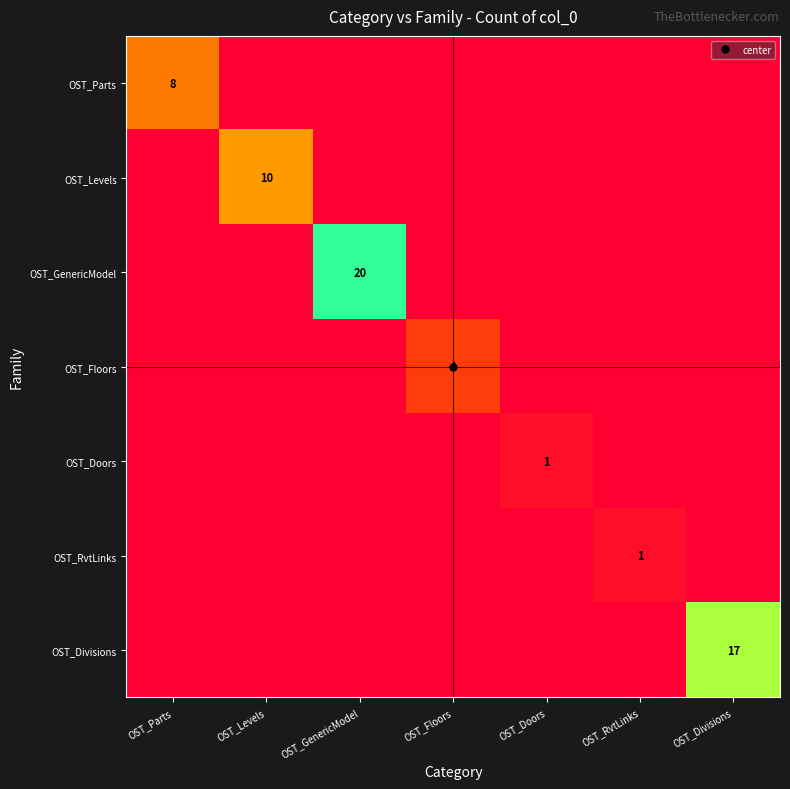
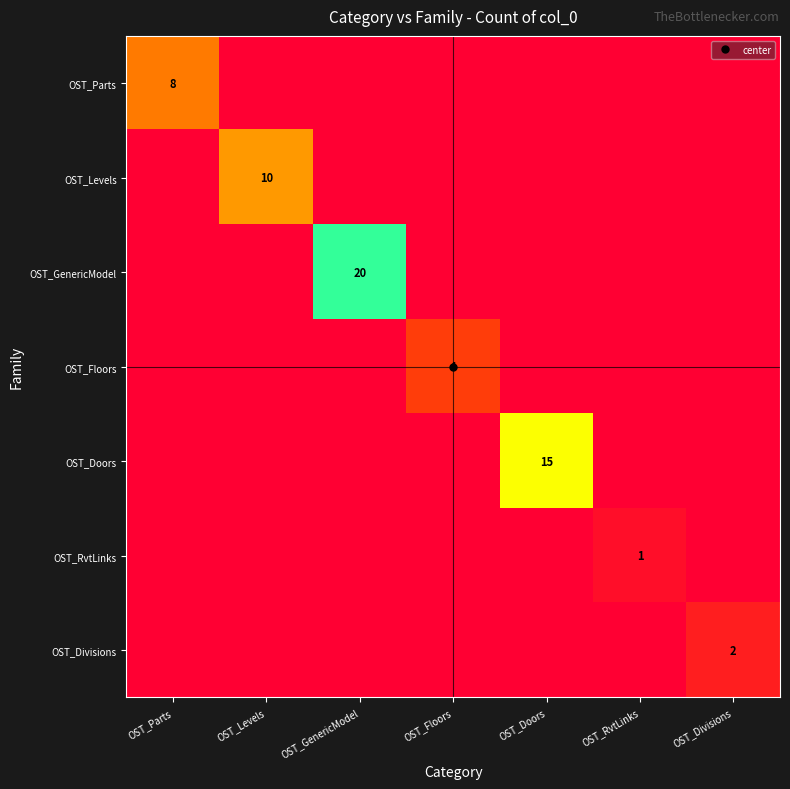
OST_Doors, OST_Doors: 1 -> 15
OST_Divisions, OST_Divisions: 17 -> 2
